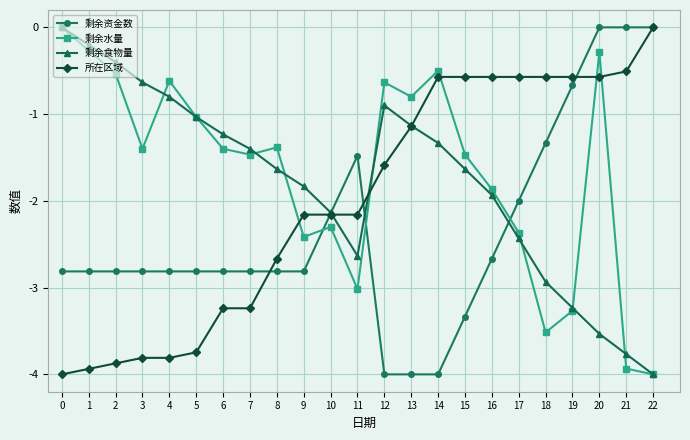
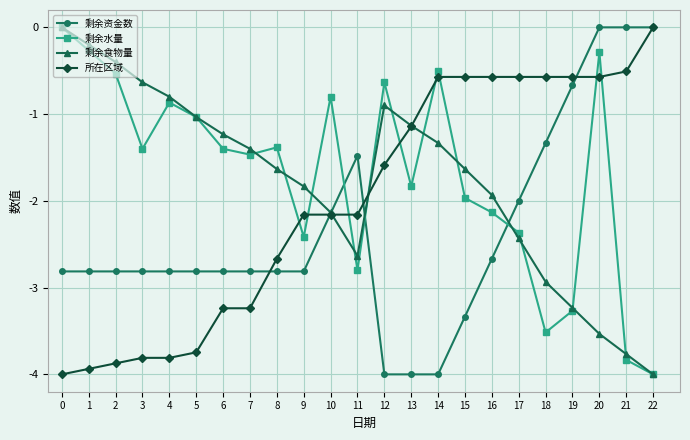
剩余水量, 4: -0.6 -> -0.9
剩余水量, 10: -2.3 -> -0.8
剩余水量, 11: -3.0 -> -2.8
剩余水量, 13: -0.8 -> -1.8
剩余水量, 15: -1.5 -> -2.0
剩余水量, 16: -1.9 -> -2.1
剩余水量, 21: -3.9 -> -3.8
